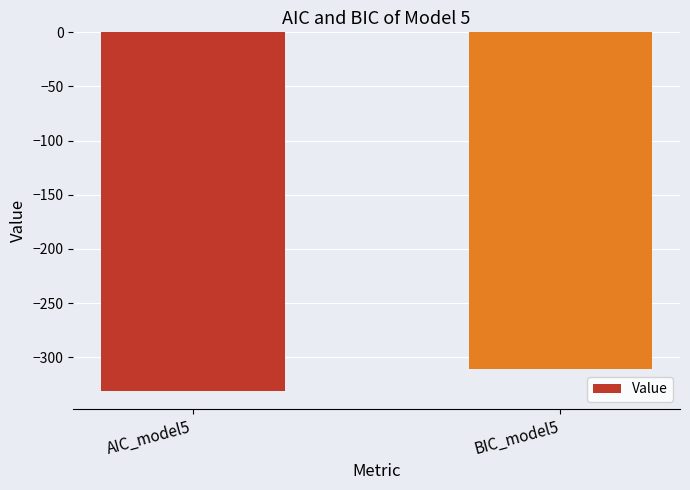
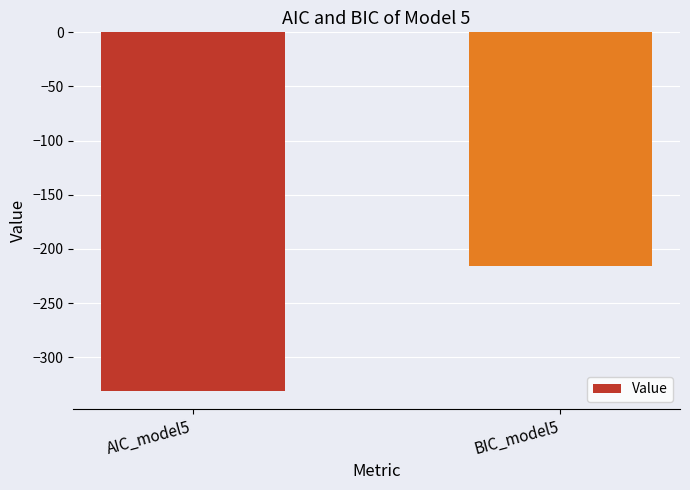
BIC_model5: -311 -> -216
